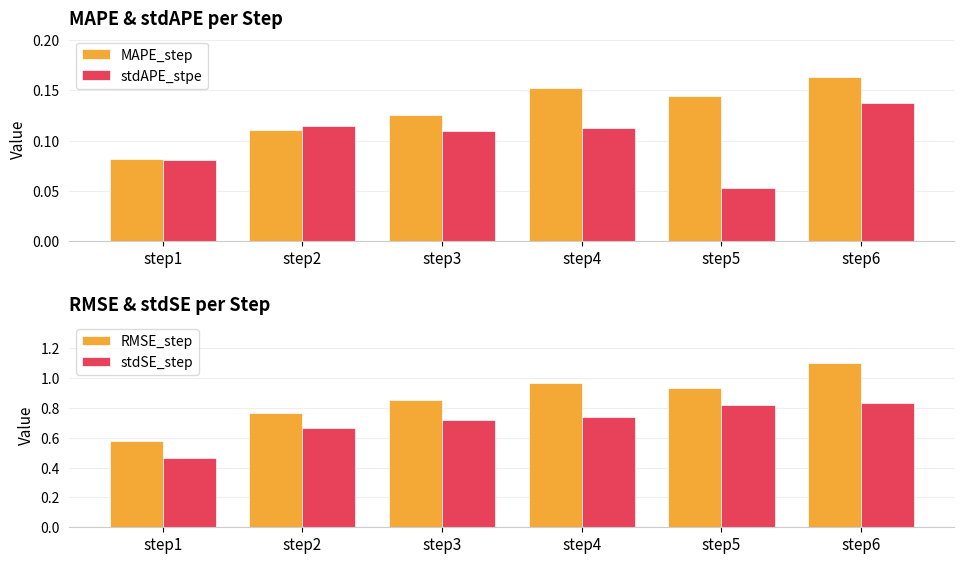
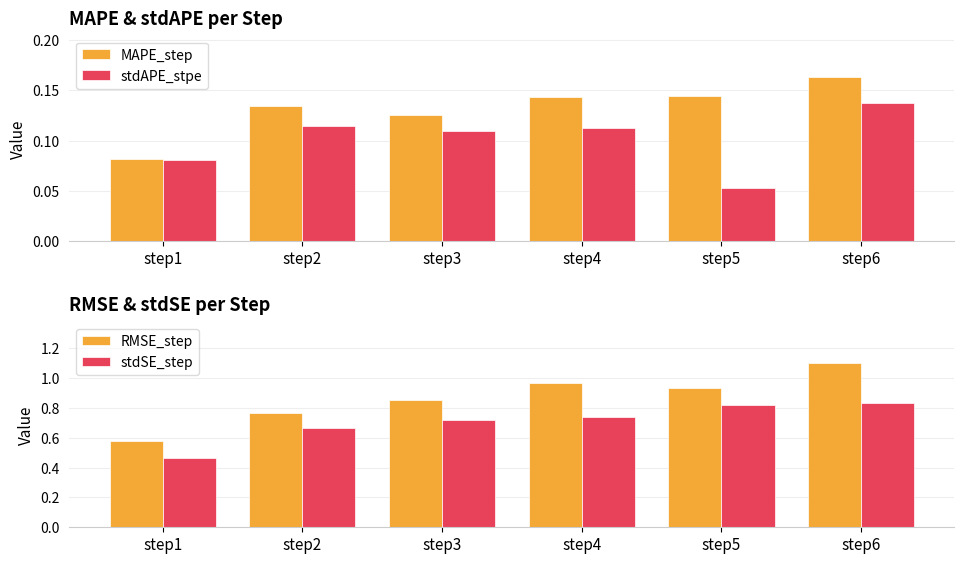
MAPE & stdAPE per Step, MAPE_step, step2: 0.110 -> 0.134
MAPE & stdAPE per Step, MAPE_step, step4: 0.152 -> 0.143
